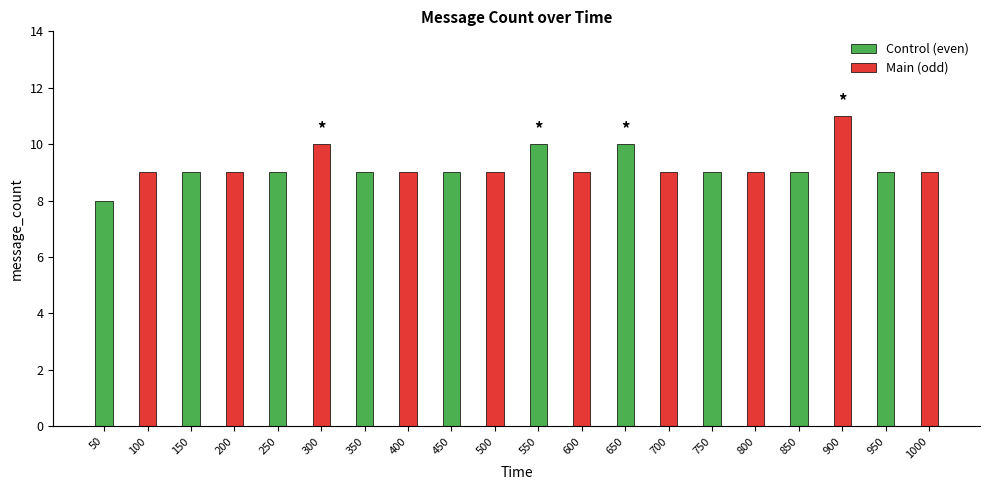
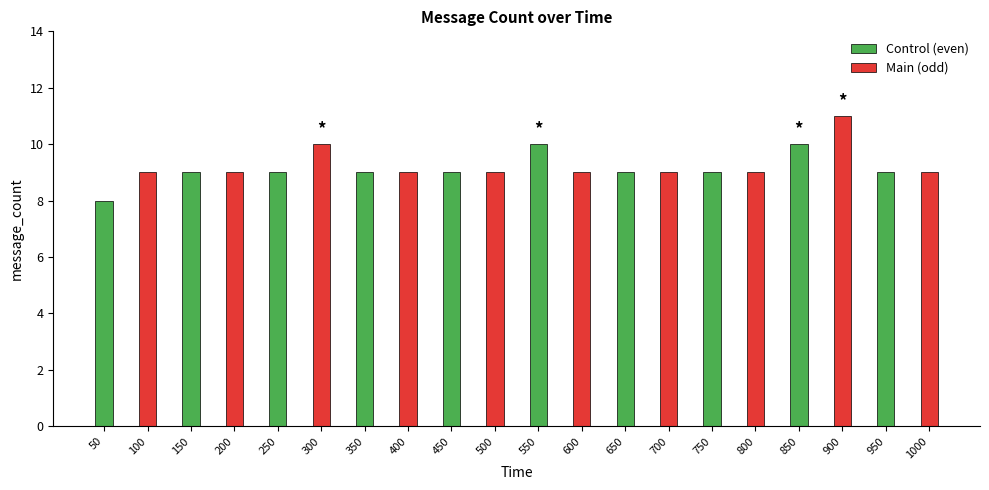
Control (even), 650: 10 -> 9
Control (even), 850: 9 -> 10
